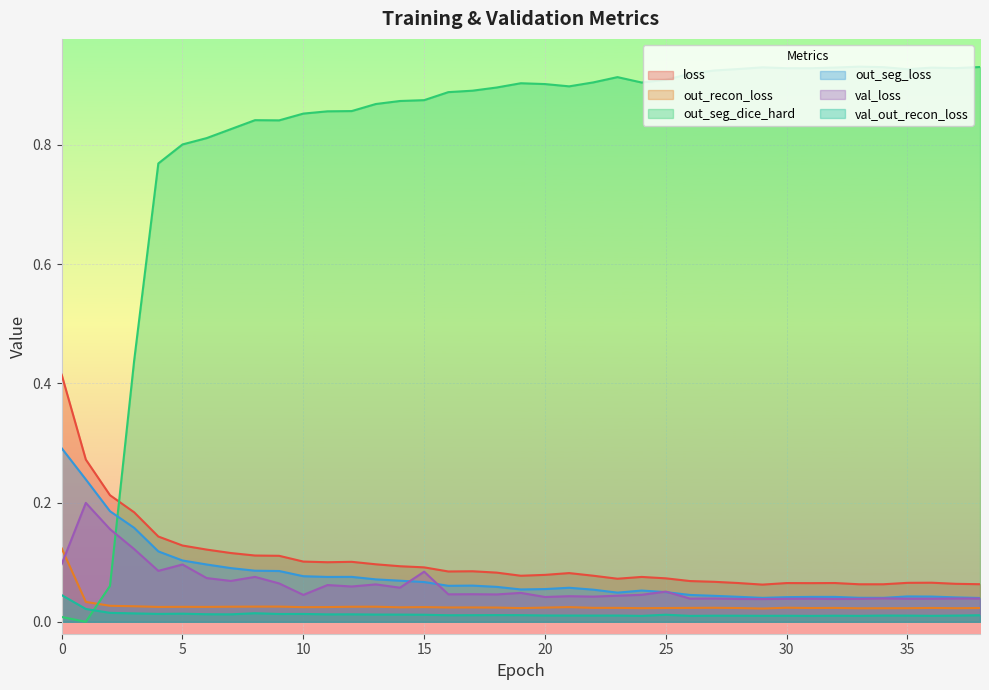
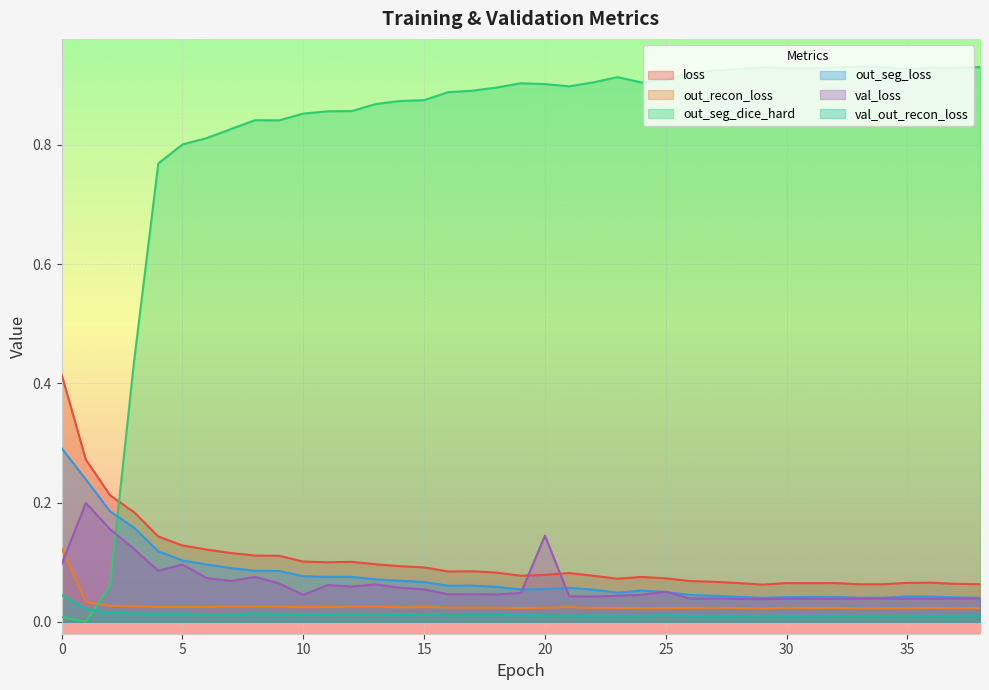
val_loss, 15: 0.08 -> 0.05
val_loss, 20: 0.04 -> 0.14
